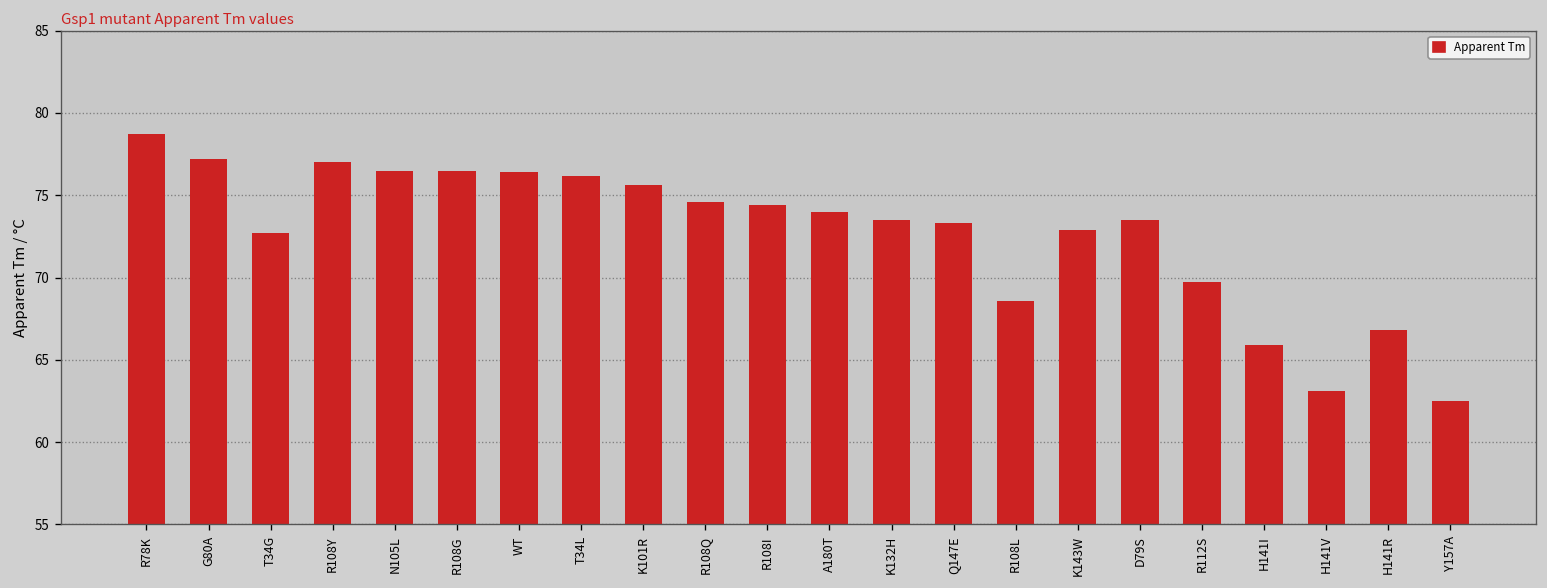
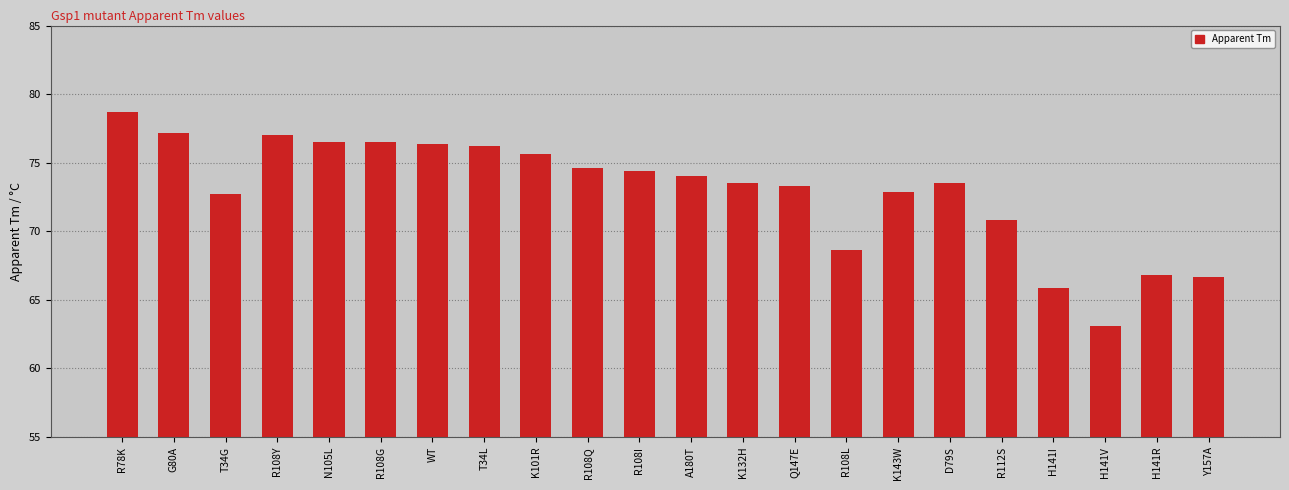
R112S: 69.7 -> 70.8
Y157A: 62.5 -> 66.7
